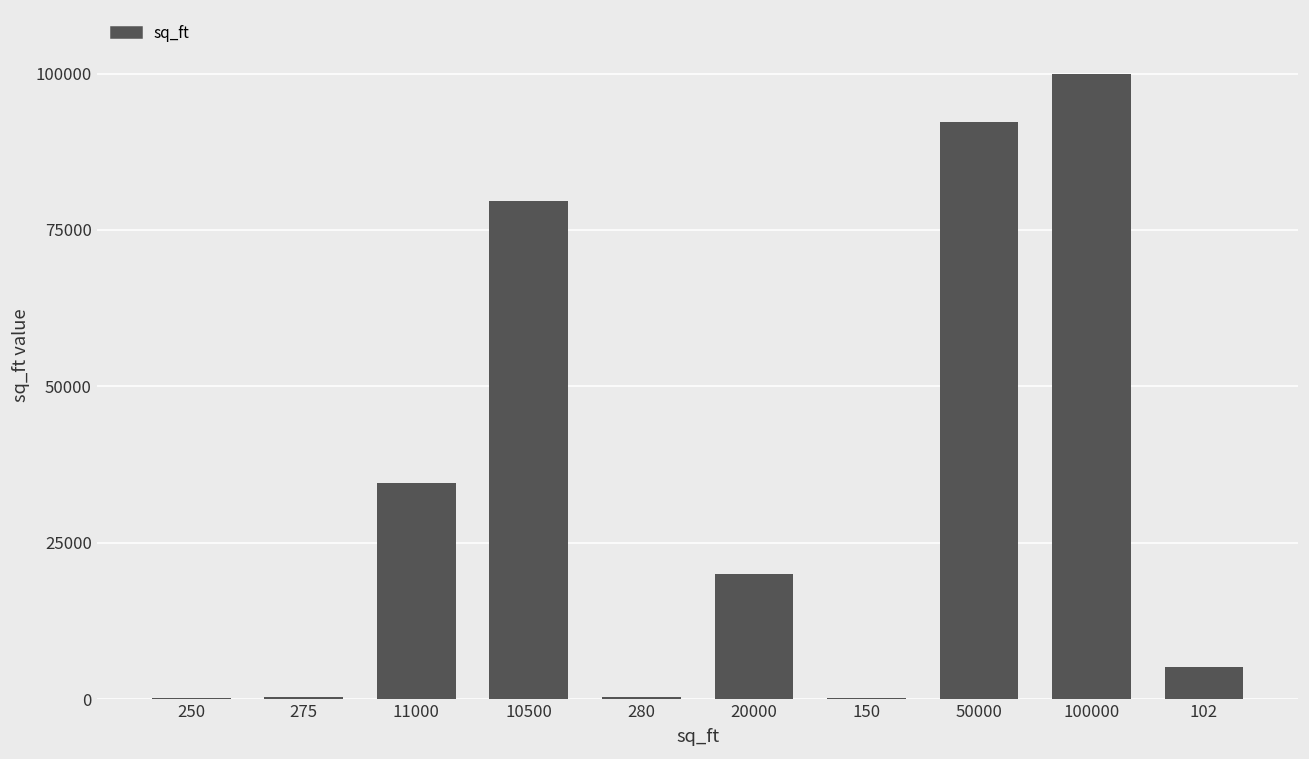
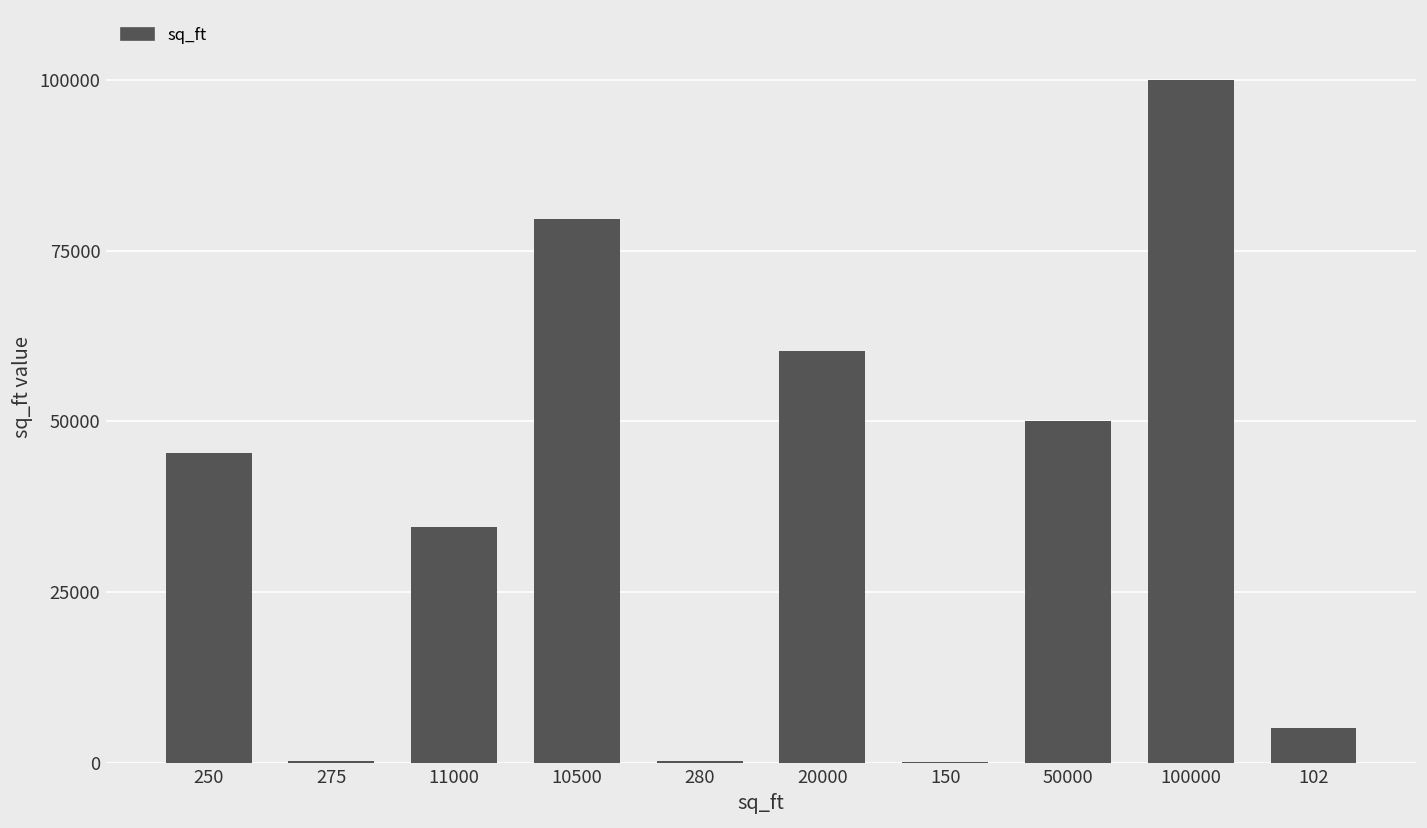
250: 0 -> 45000
20000: 20000 -> 60000
50000: 92000 -> 50000
